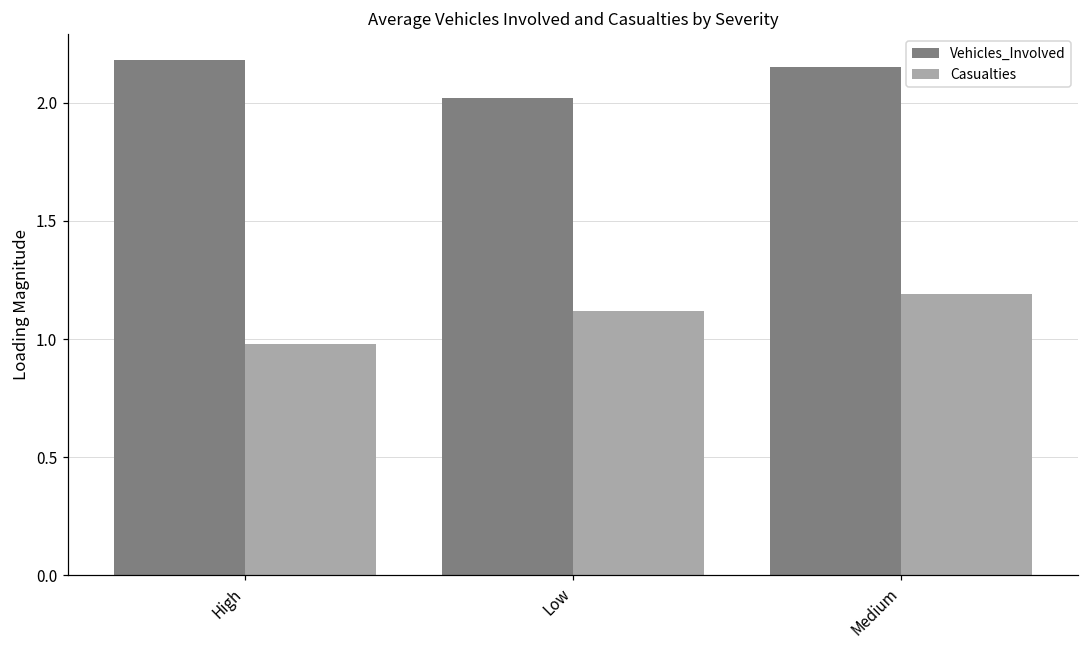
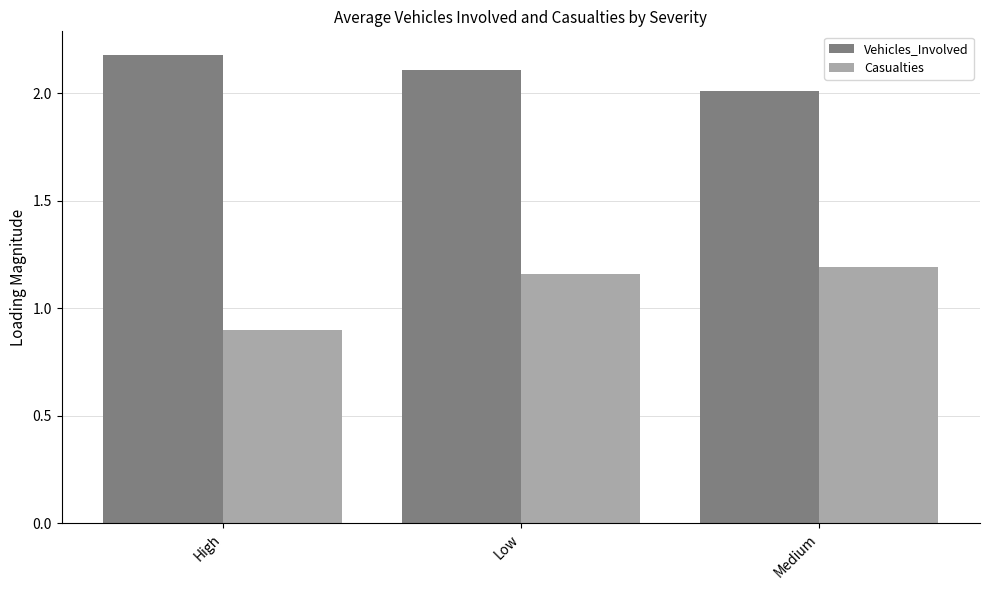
Casualties, High: 0.98 -> 0.90
Vehicles_Involved, Low: 2.02 -> 2.11
Casualties, Low: 1.12 -> 1.16
Vehicles_Involved, Medium: 2.15 -> 2.01
